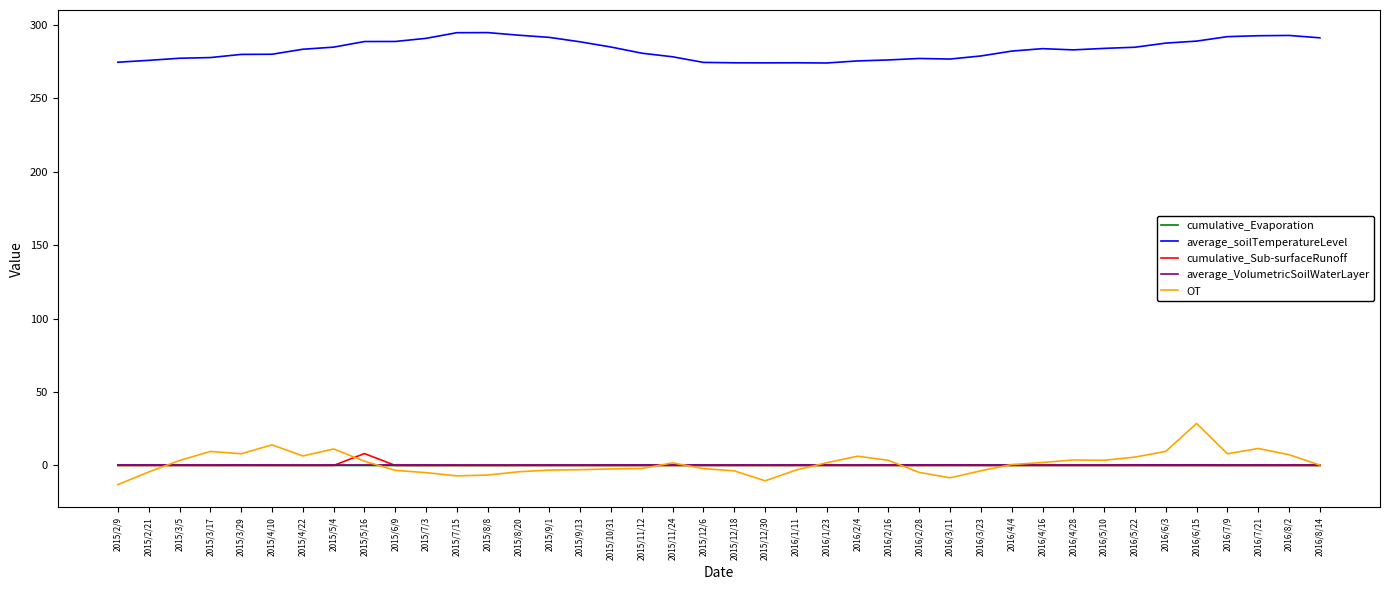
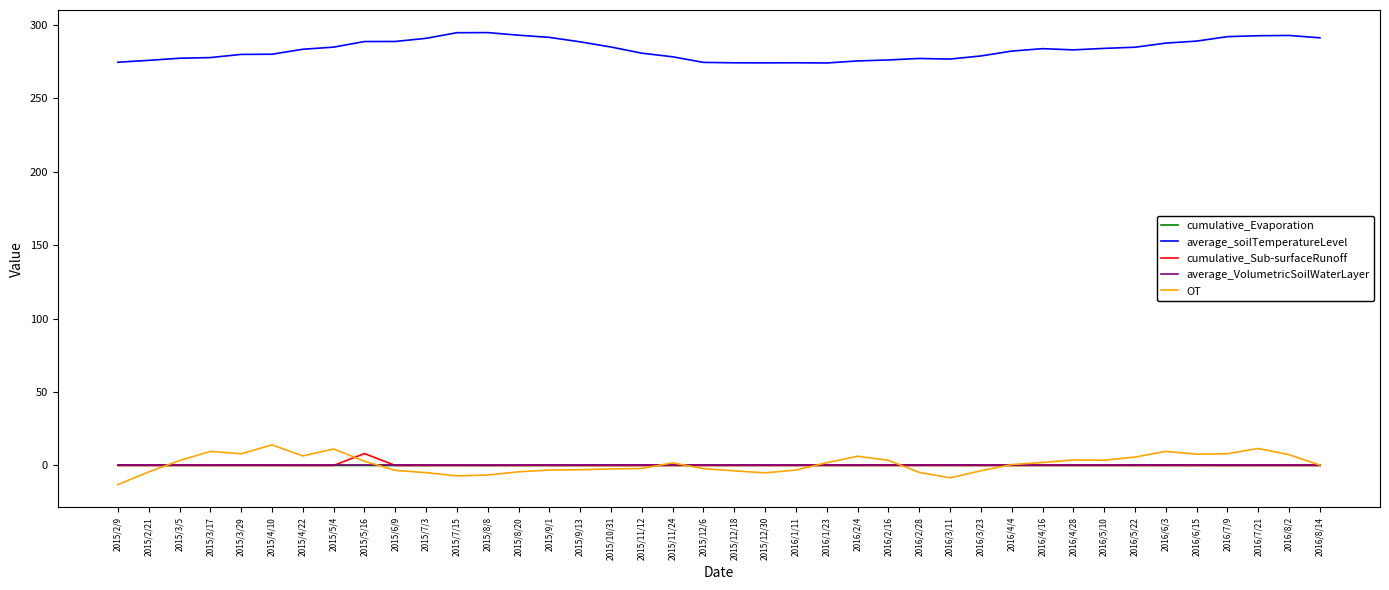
OT, 2015/12/30: -10 -> -5
OT, 2016/6/15: 29 -> 8
